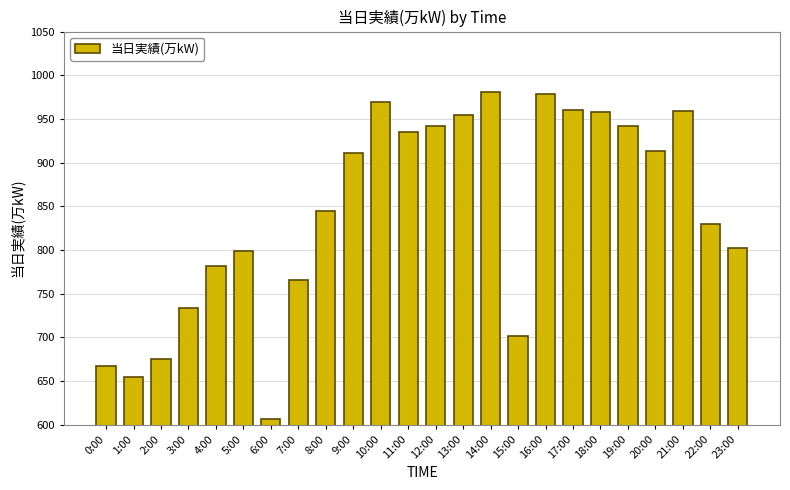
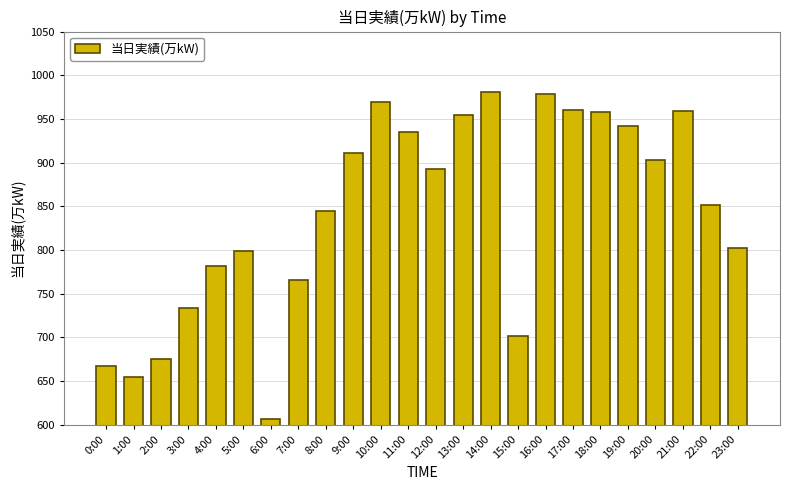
12:00: 940 -> 890
20:00: 910 -> 900
22:00: 830 -> 850
